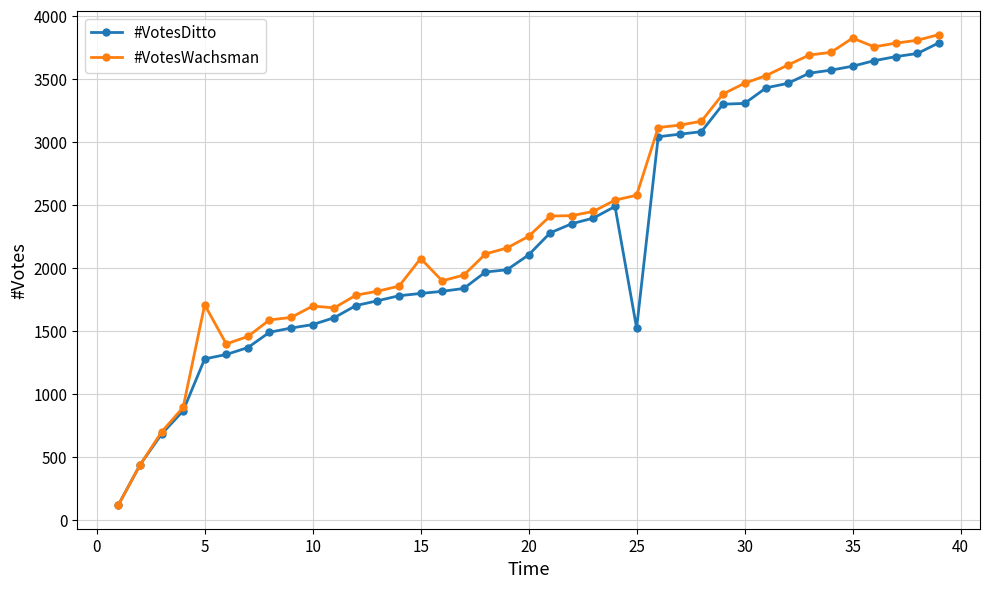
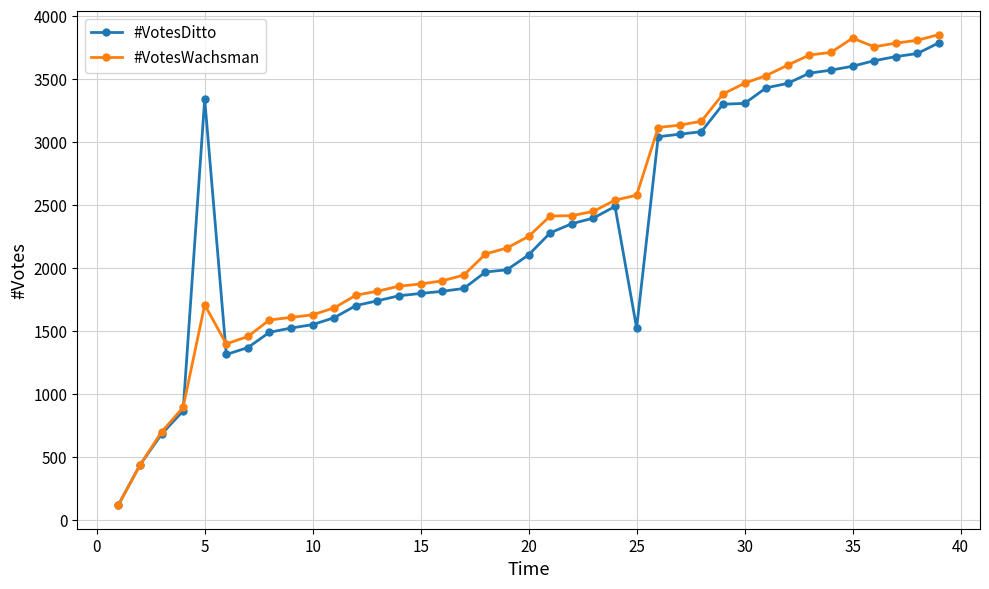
#VotesDitto, 5: 1280 -> 3340
#VotesWachsman, 10: 1700 -> 1630
#VotesWachsman, 15: 2080 -> 1880
